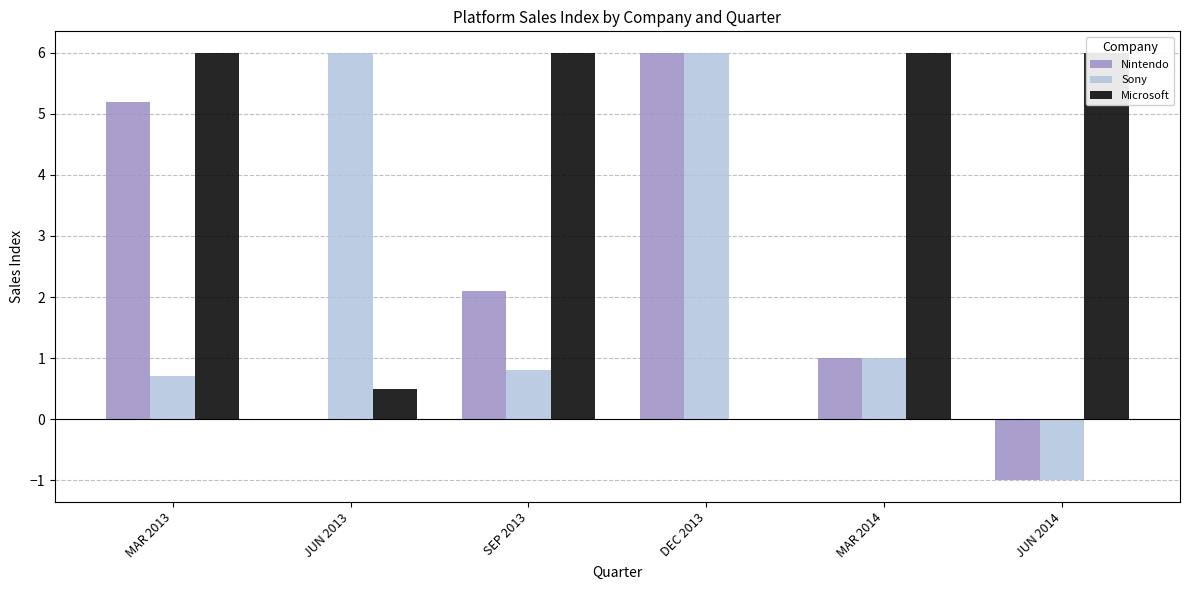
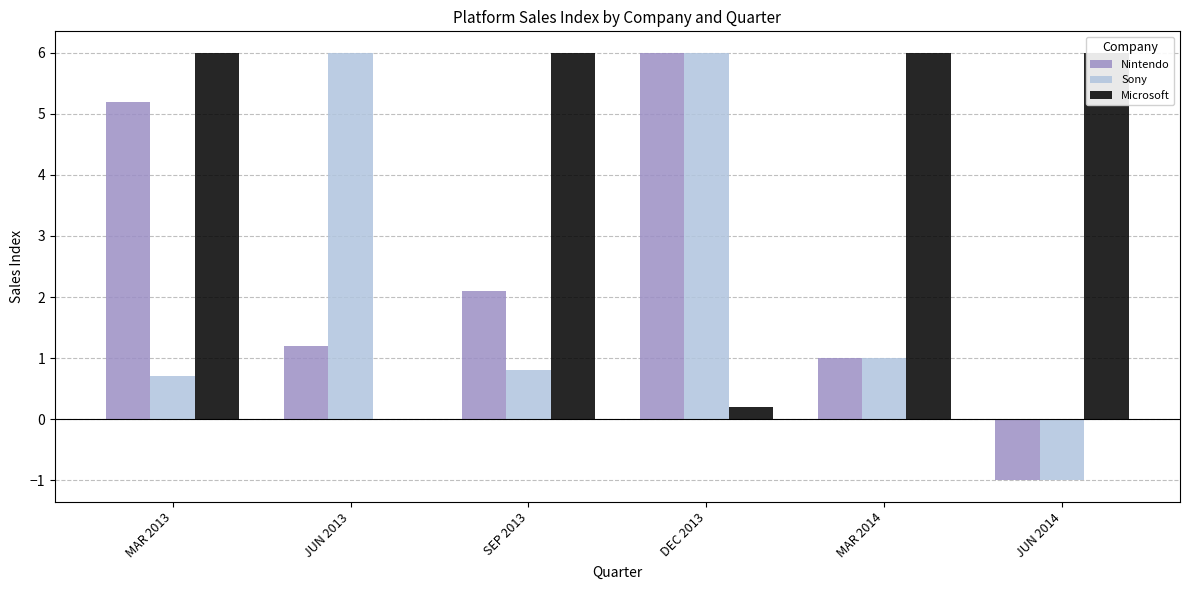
Nintendo, JUN 2013: 0.0 -> 1.2
Microsoft, JUN 2013: 0.5 -> 0.0
Microsoft, DEC 2013: 0.0 -> 0.2
